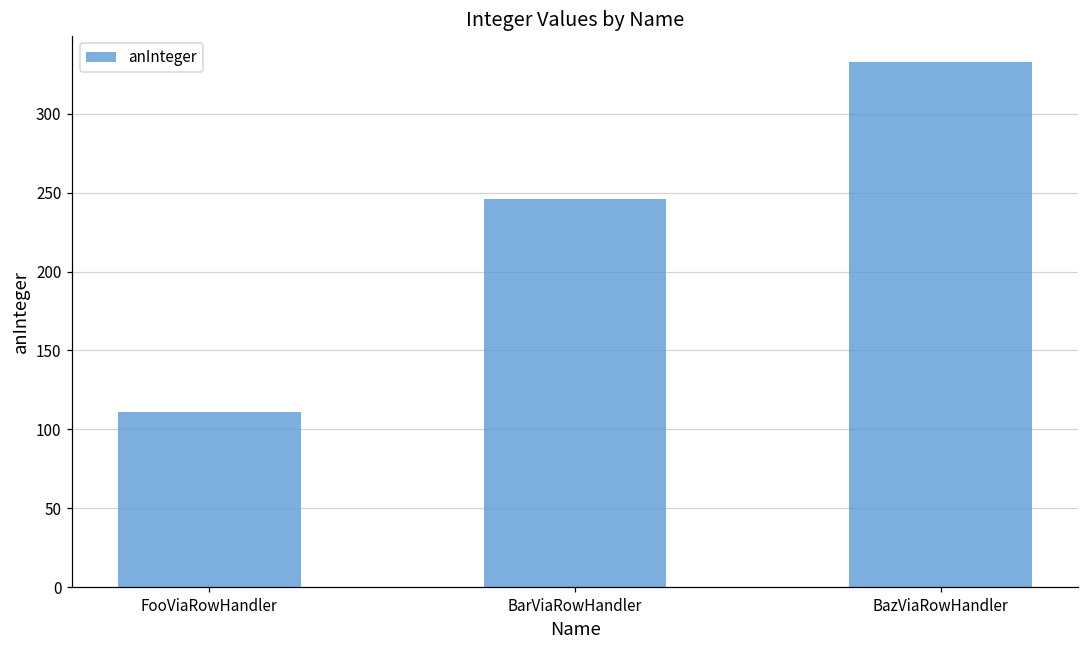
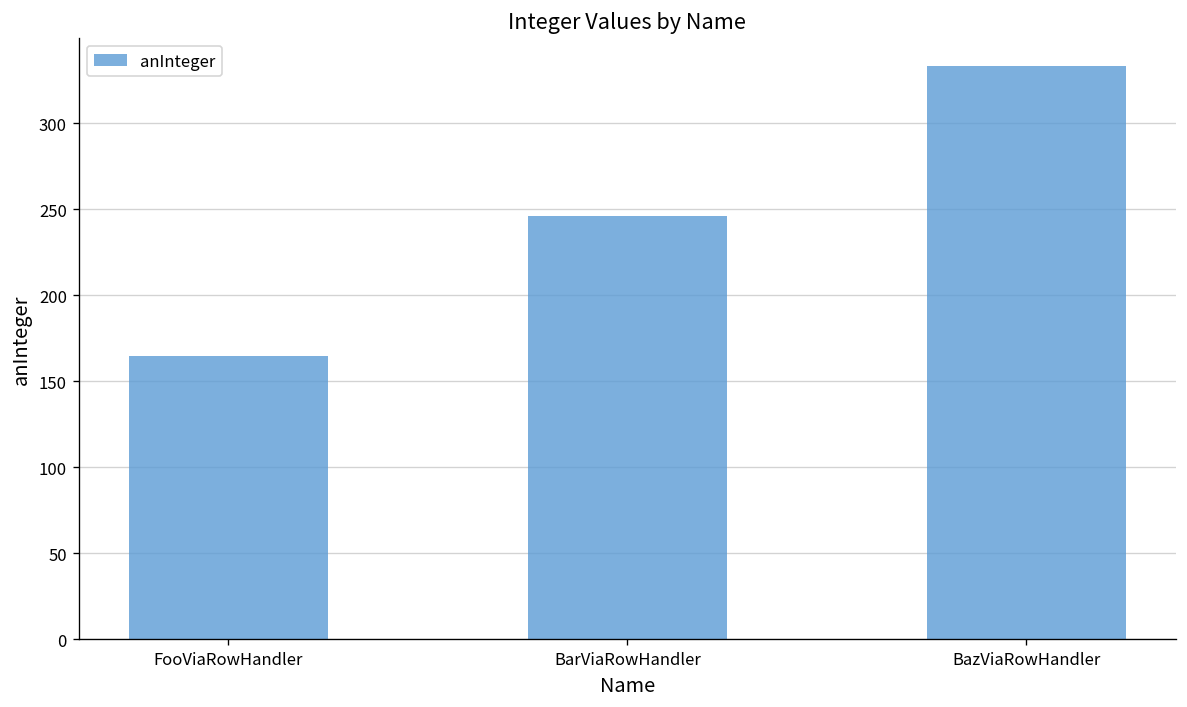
FooViaRowHandler: 111 -> 165
